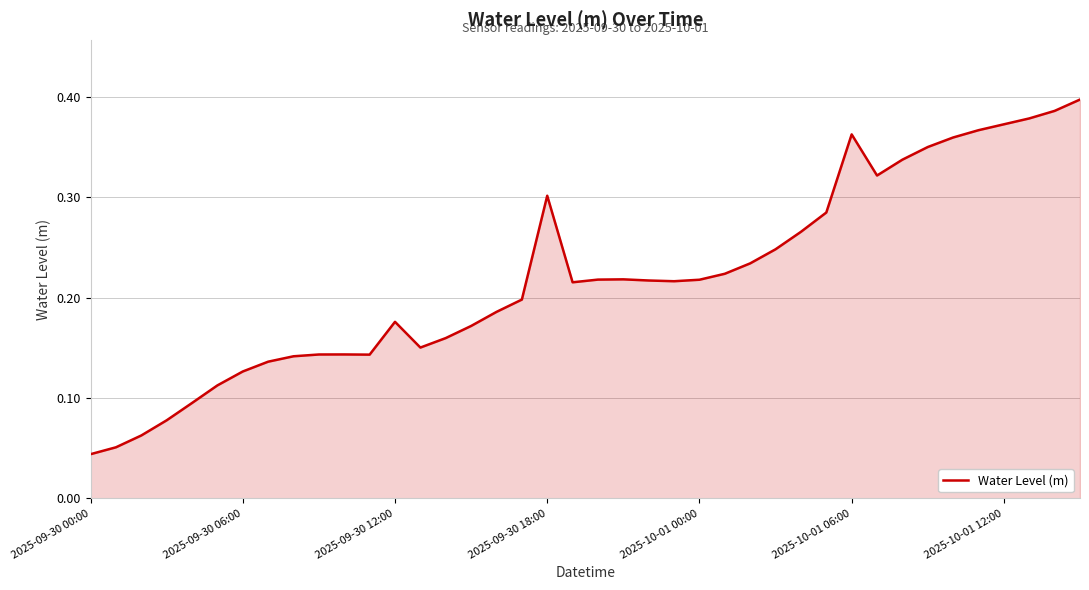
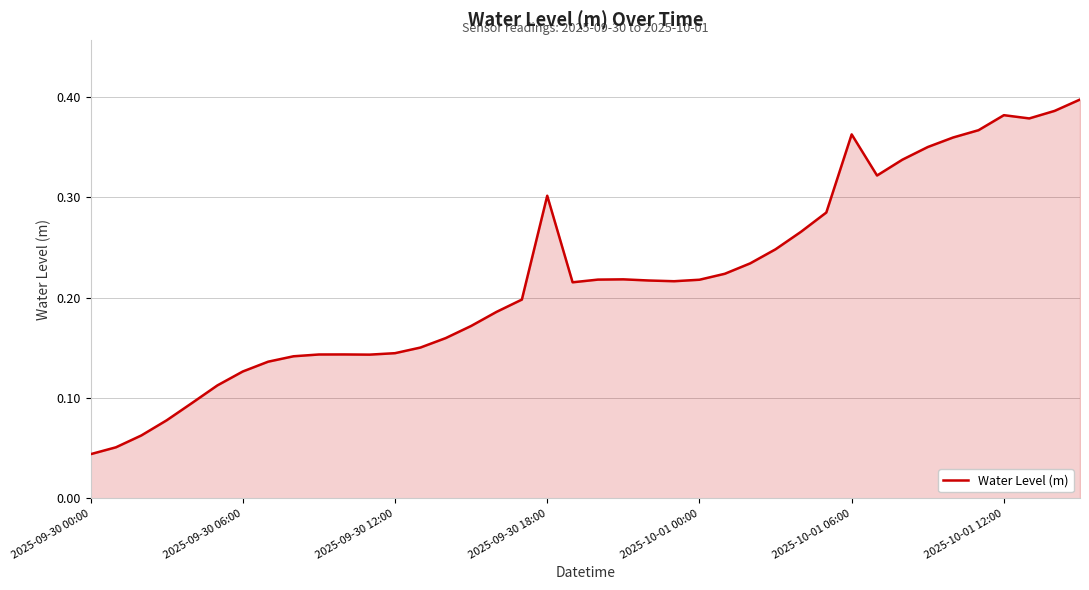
2025-09-30 12:00: 0.176 -> 0.145
2025-10-01 12:00: 0.373 -> 0.382
